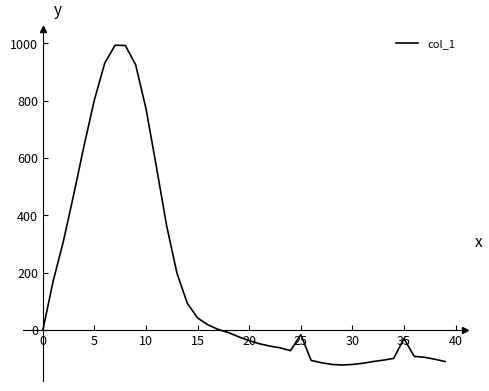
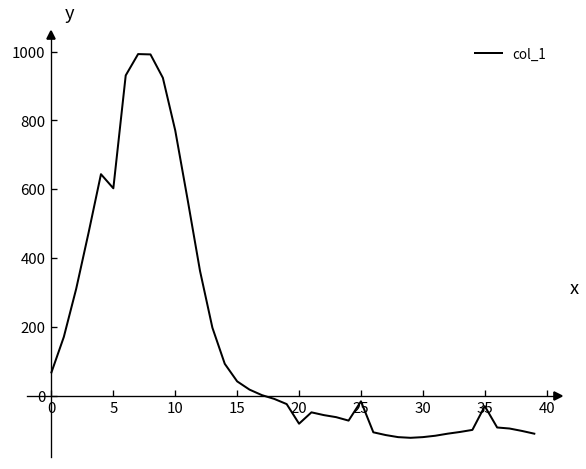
0: 0 -> 70
5: 800 -> 600
20: -40 -> -80
